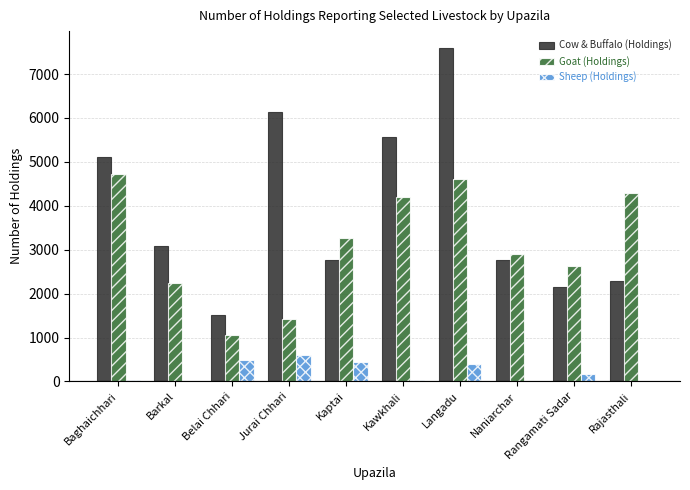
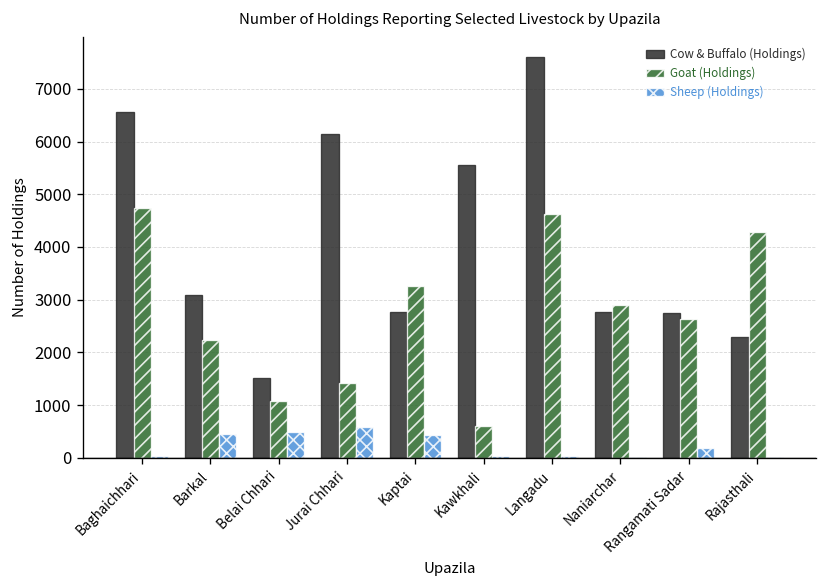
Cow & Buffalo (Holdings), Baghaichhari: 5100 -> 6600
Sheep (Holdings), Barkal: 0 -> 500
Goat (Holdings), Kawkhali: 4200 -> 600
Sheep (Holdings), Langadu: 400 -> 0
Cow & Buffalo (Holdings), Rangamati Sadar: 2200 -> 2700
